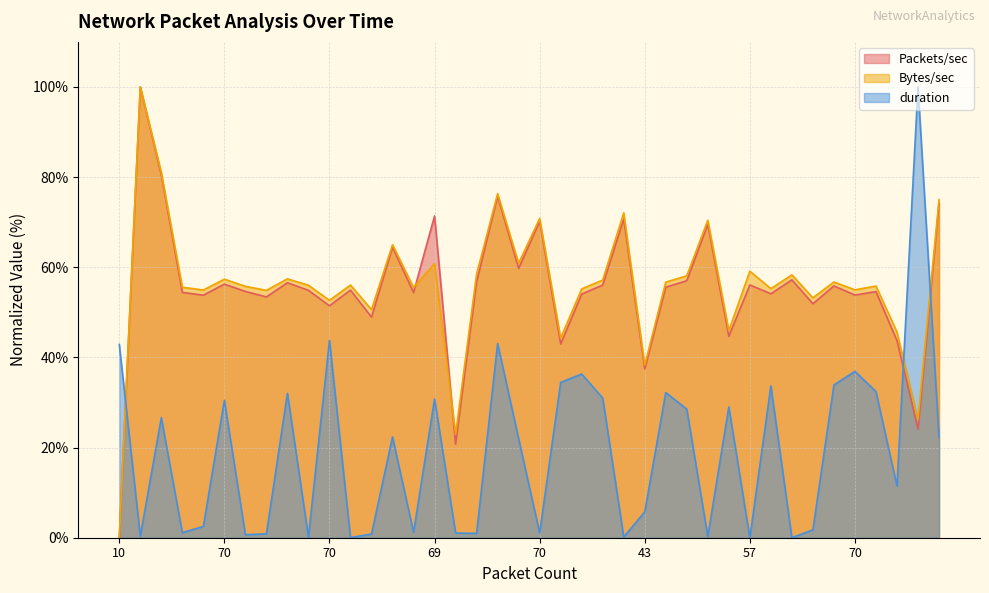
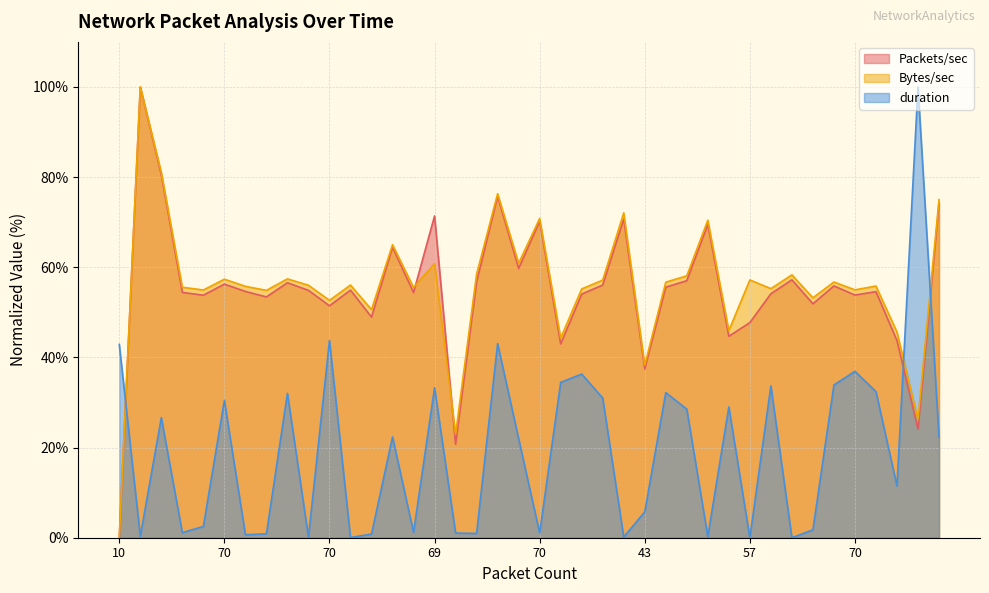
duration, 69: 31% -> 33%
Packets/sec, 57: 56% -> 48%
Bytes/sec, 57: 59% -> 57%
